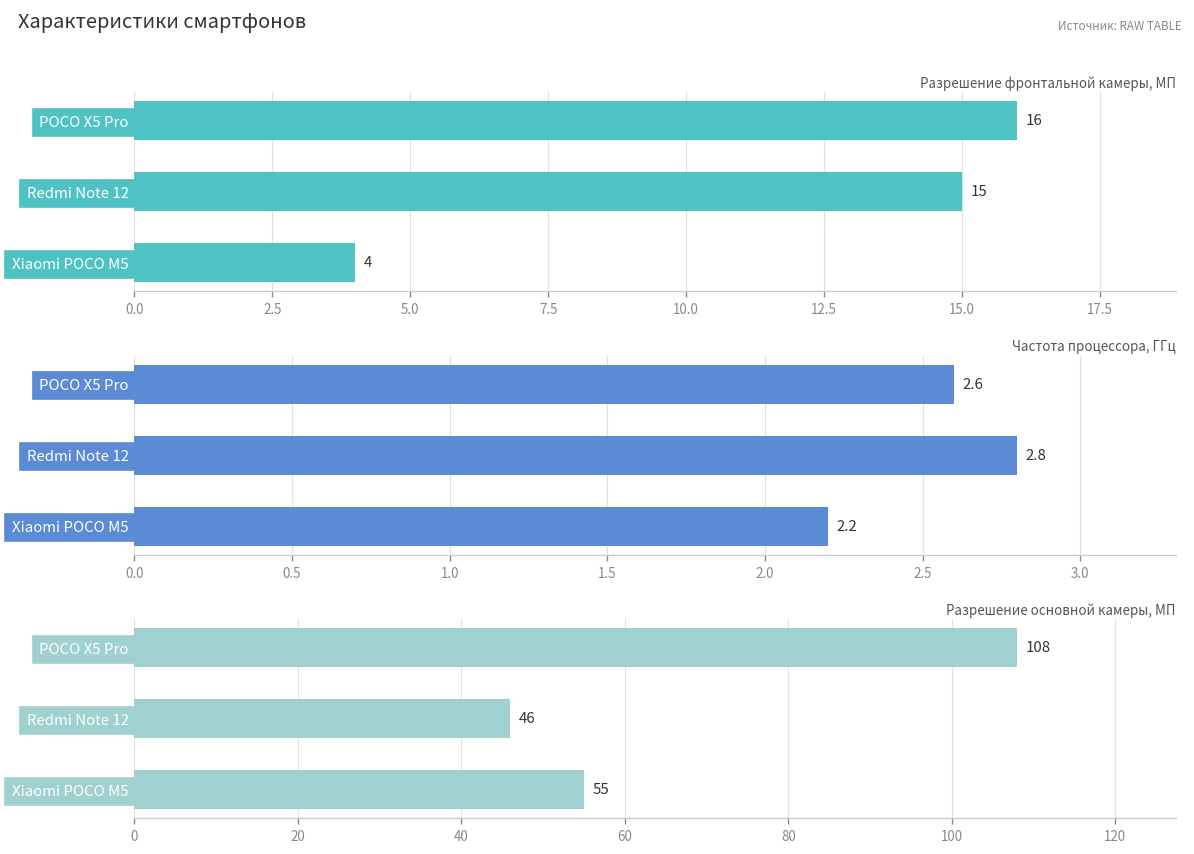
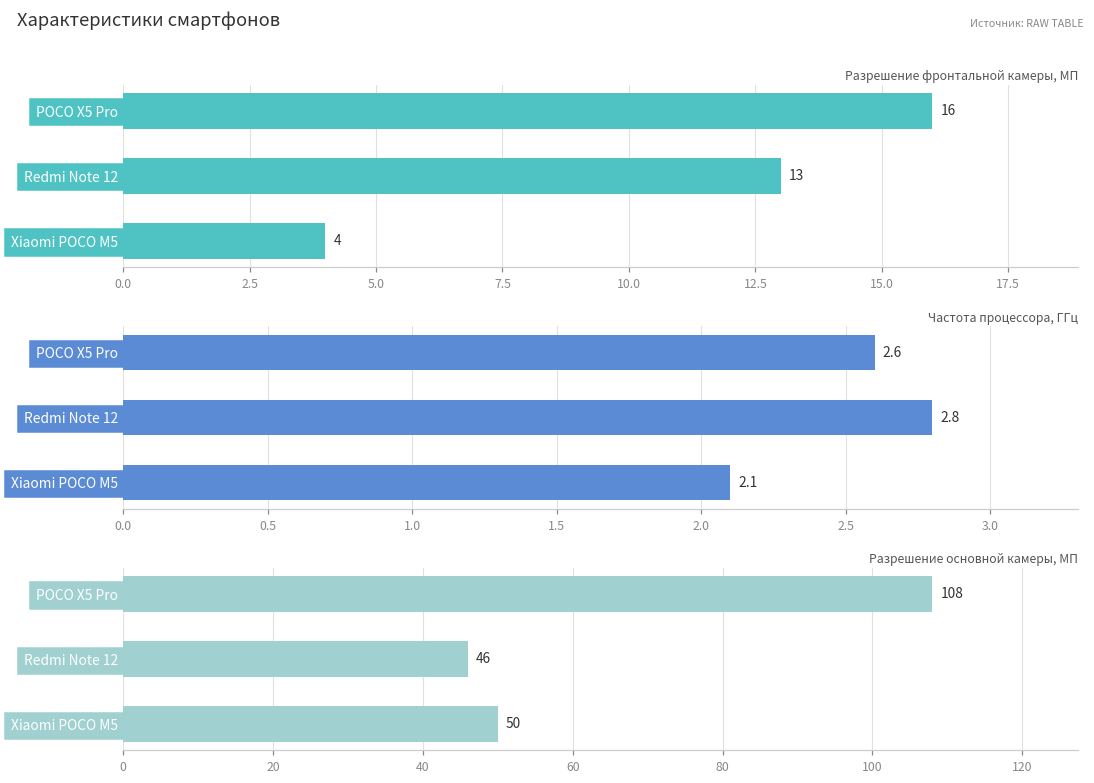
Разрешение фронтальной камеры, МП, Redmi Note 12: 15 -> 13
Частота процессора, ГГц, Xiaomi POCO M5: 2.2 -> 2.1
Разрешение основной камеры, МП, Xiaomi POCO M5: 55 -> 50
